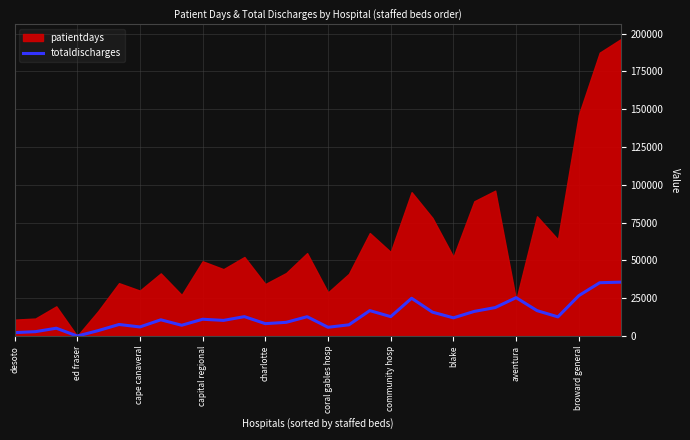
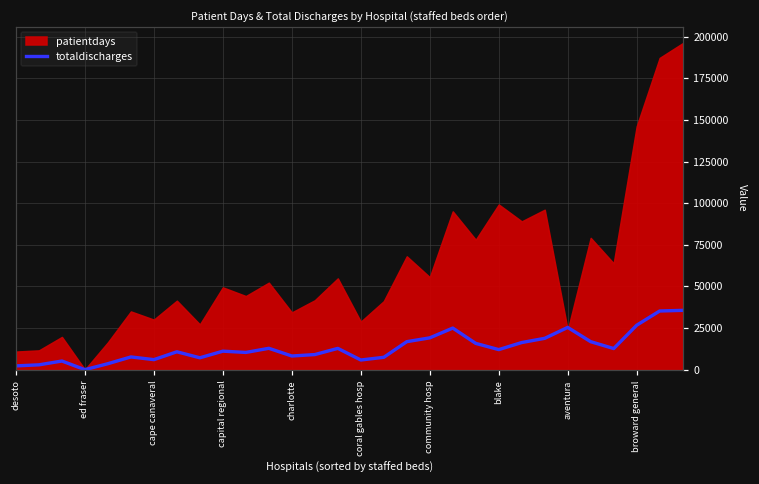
totaldischarges, community hosp: 13000 -> 19000
patientdays, blake: 52000 -> 99000
